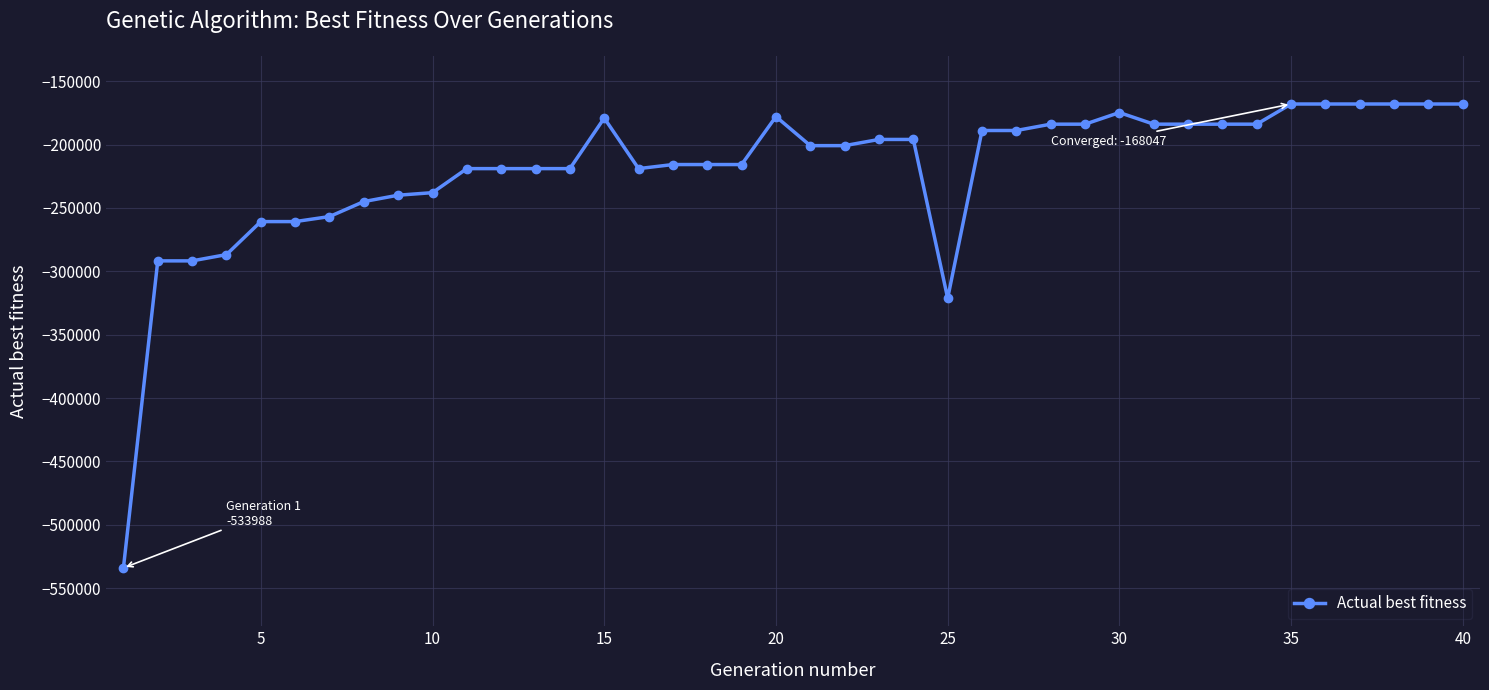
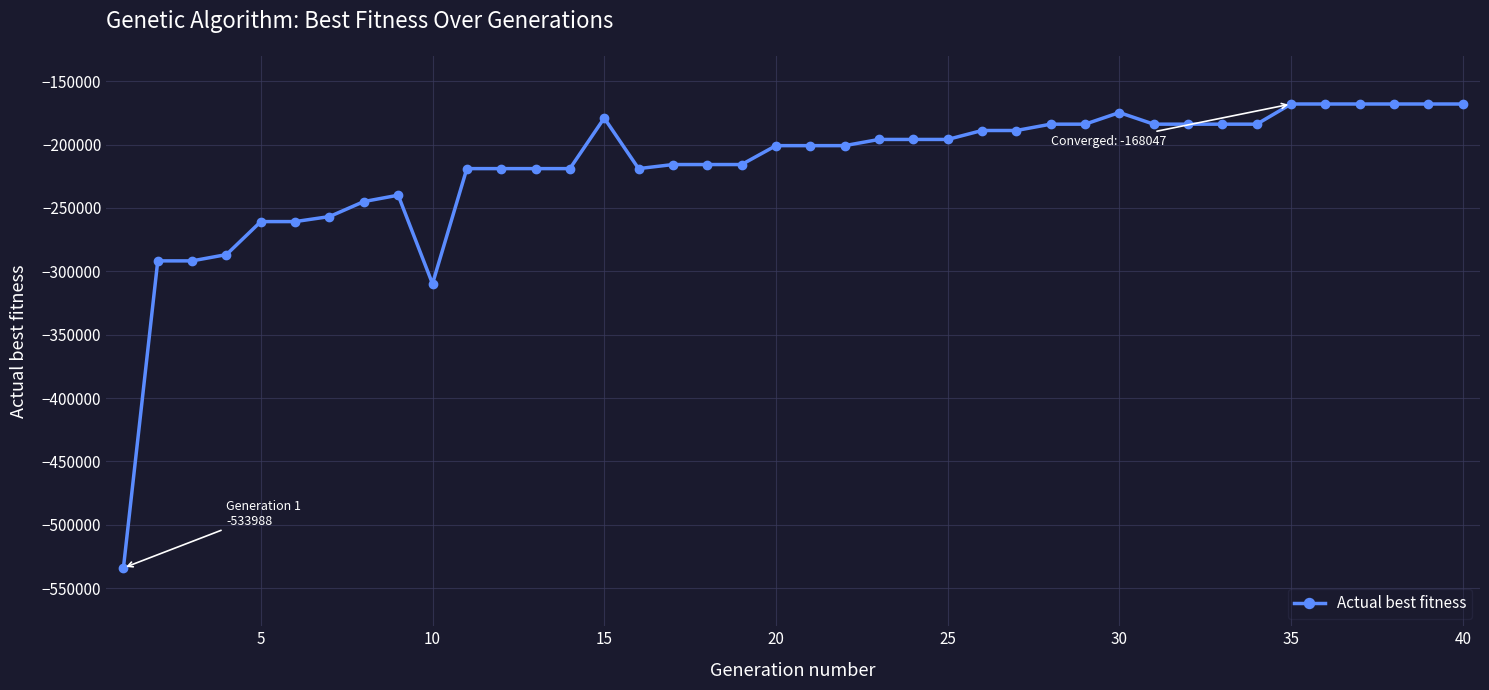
10: -238000 -> -310000
20: -178000 -> -201000
25: -321000 -> -196000
